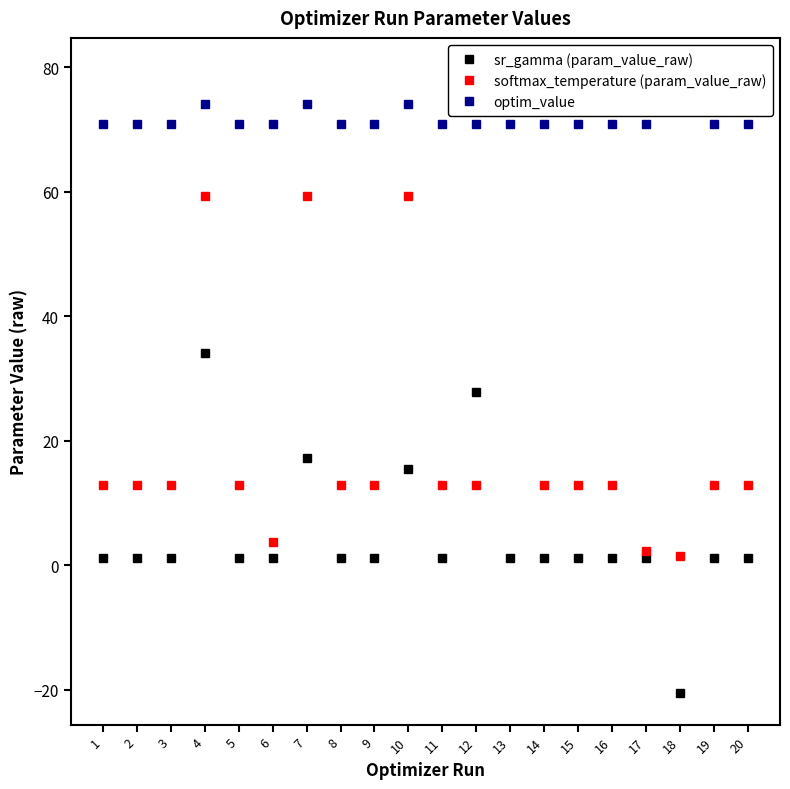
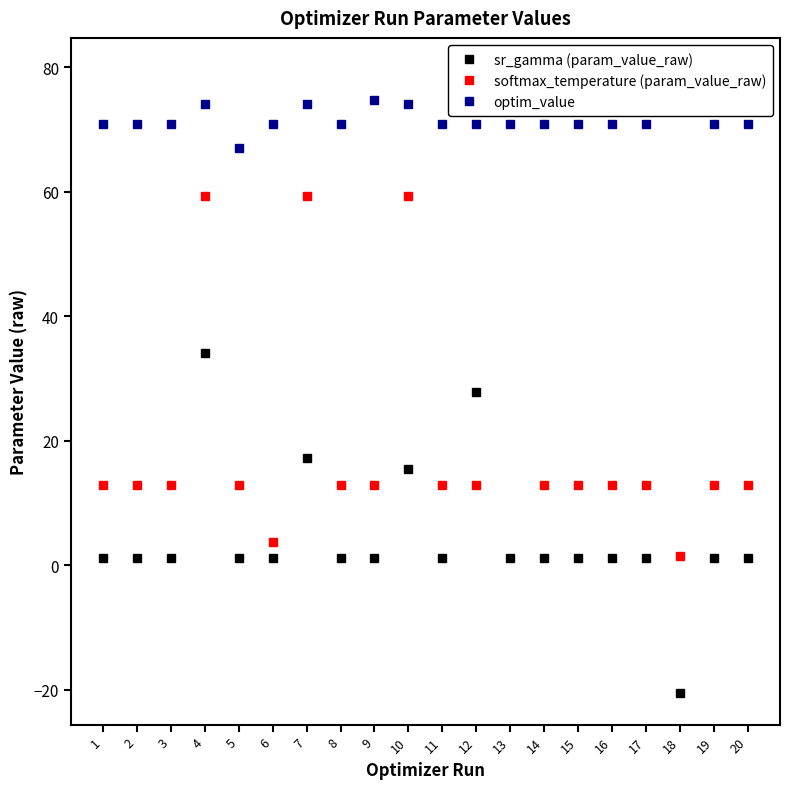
optim_value, 5: 71 -> 67
optim_value, 9: 71 -> 75
softmax_temperature (param_value_raw), 17: 2 -> 13
